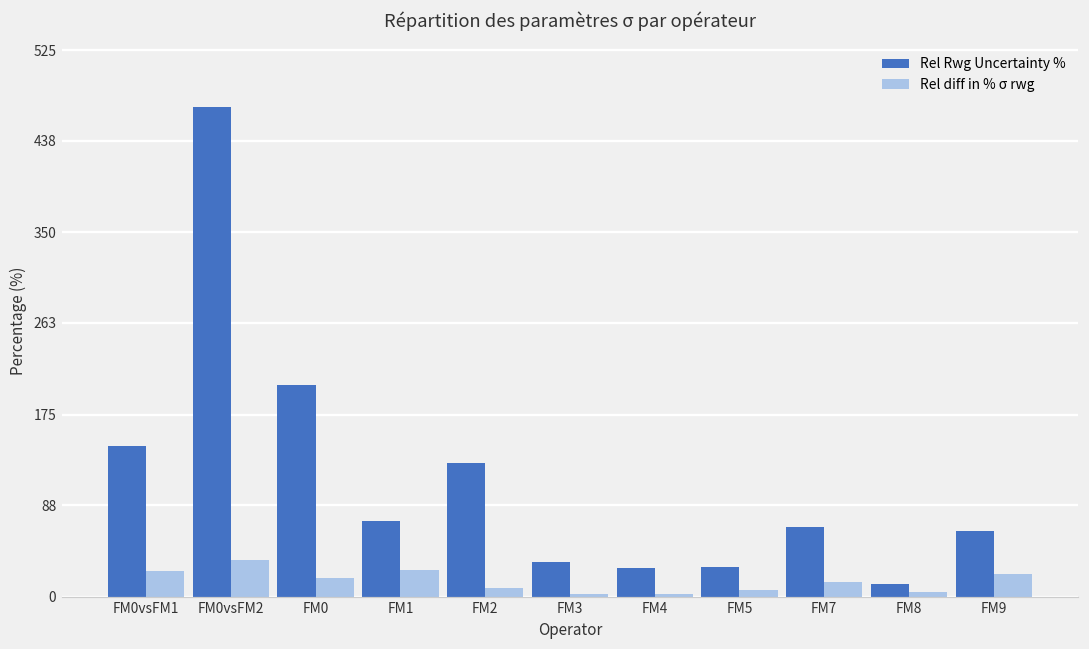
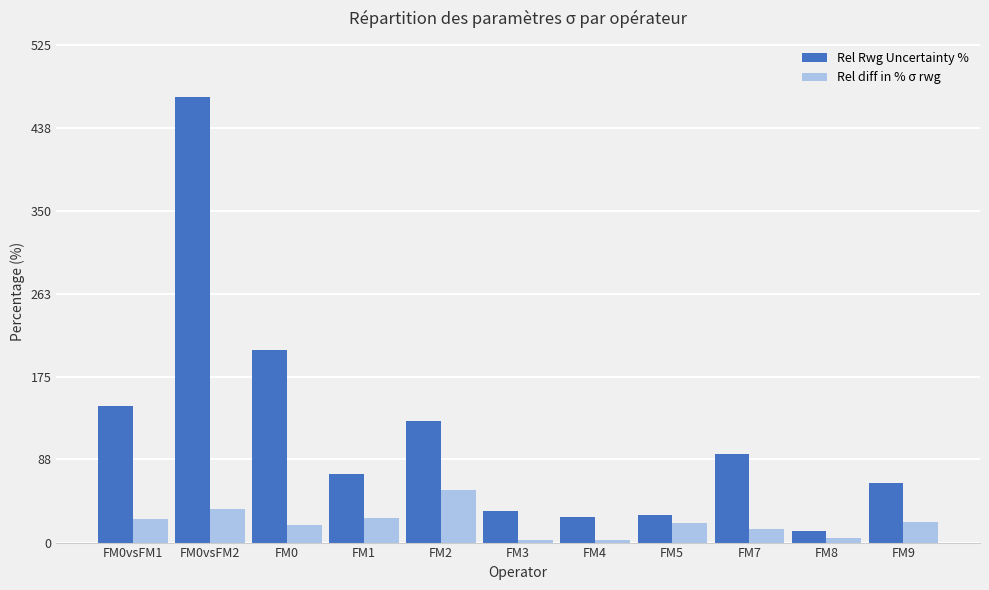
Rel diff in % σ rwg, FM2: 10 -> 60
Rel diff in % σ rwg, FM5: 10 -> 20
Rel Rwg Uncertainty %, FM7: 70 -> 90
